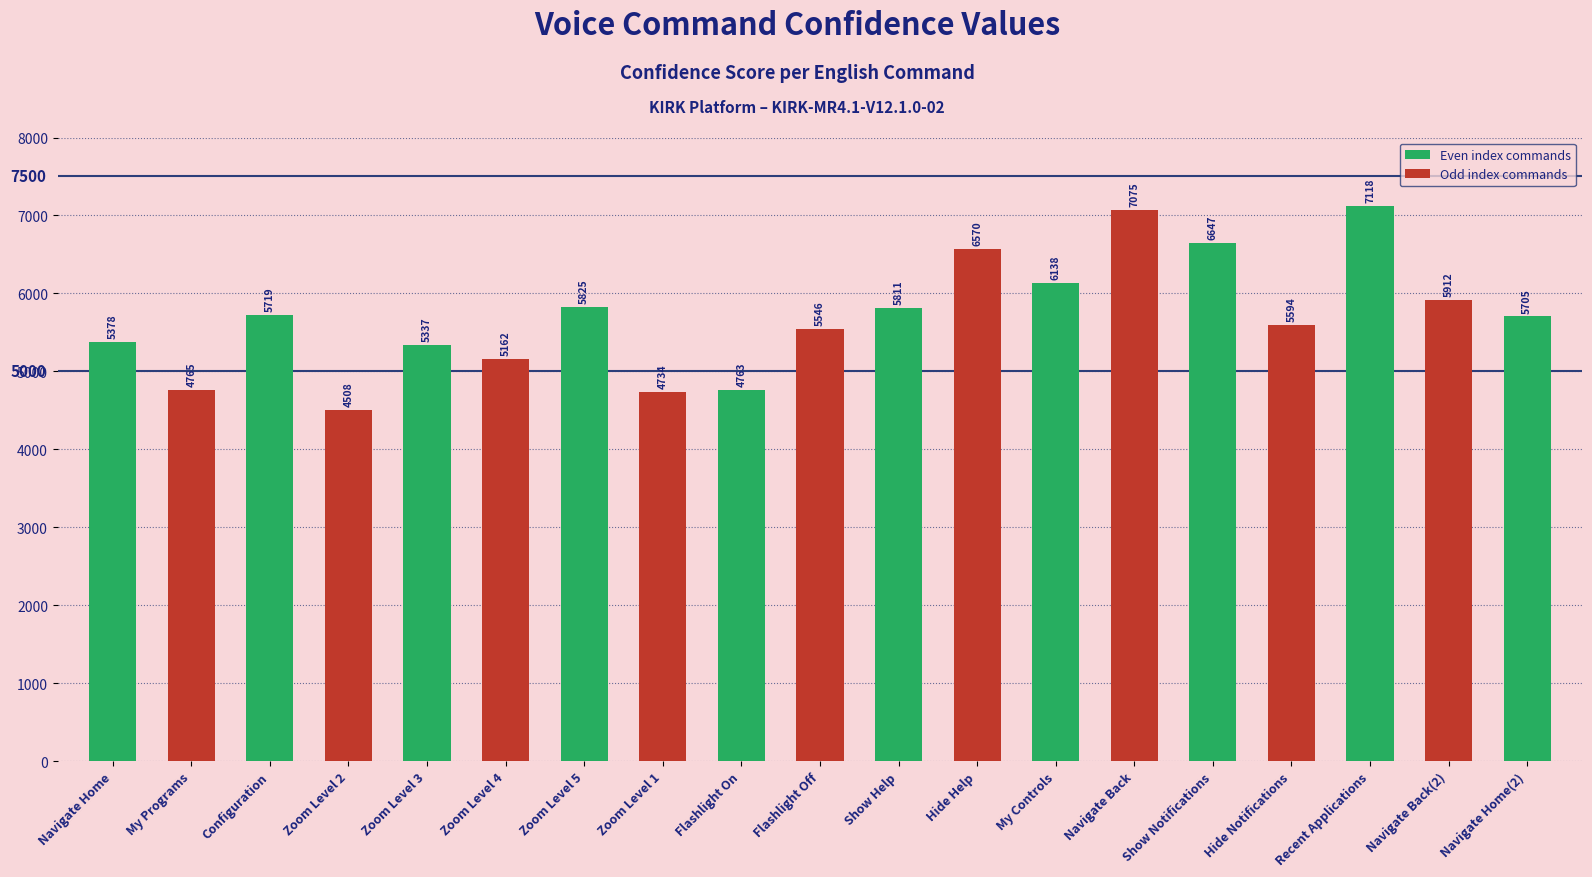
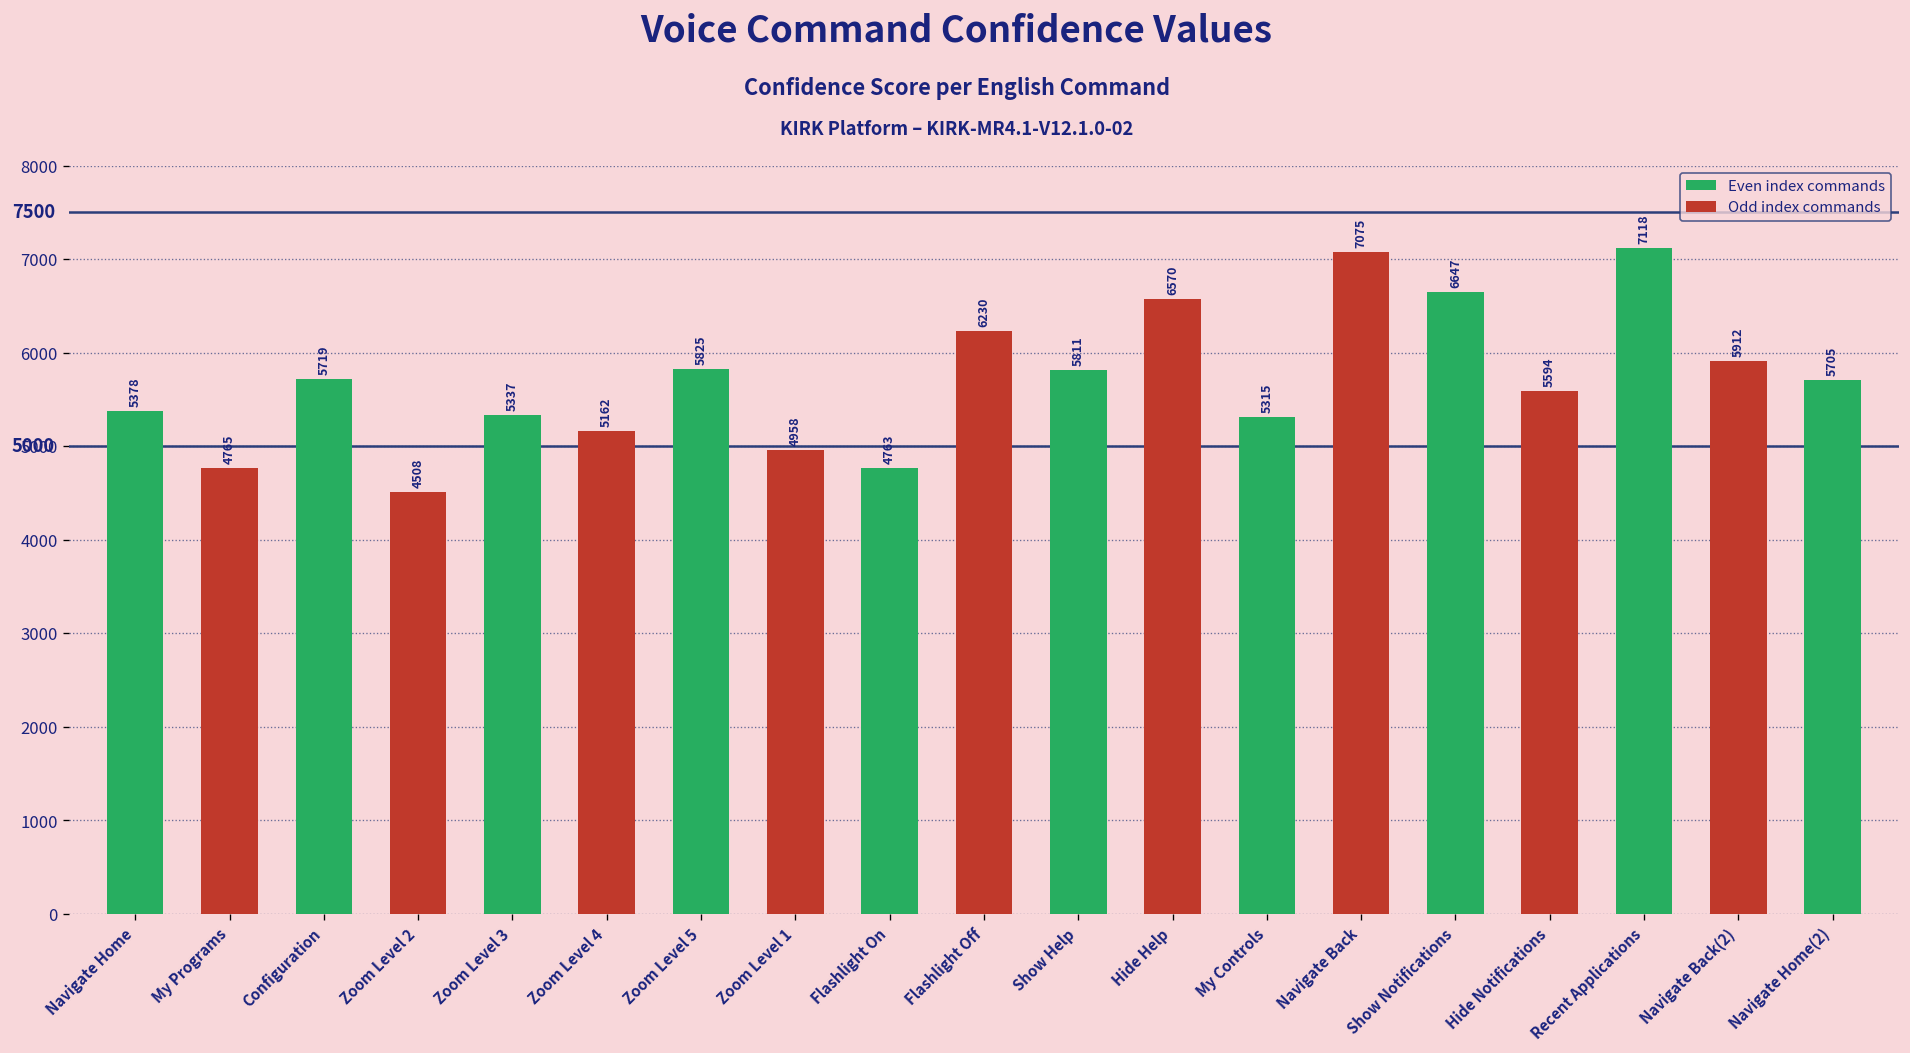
Zoom Level 1: 4734 -> 4958
Flashlight Off: 5546 -> 6230
My Controls: 6138 -> 5315
